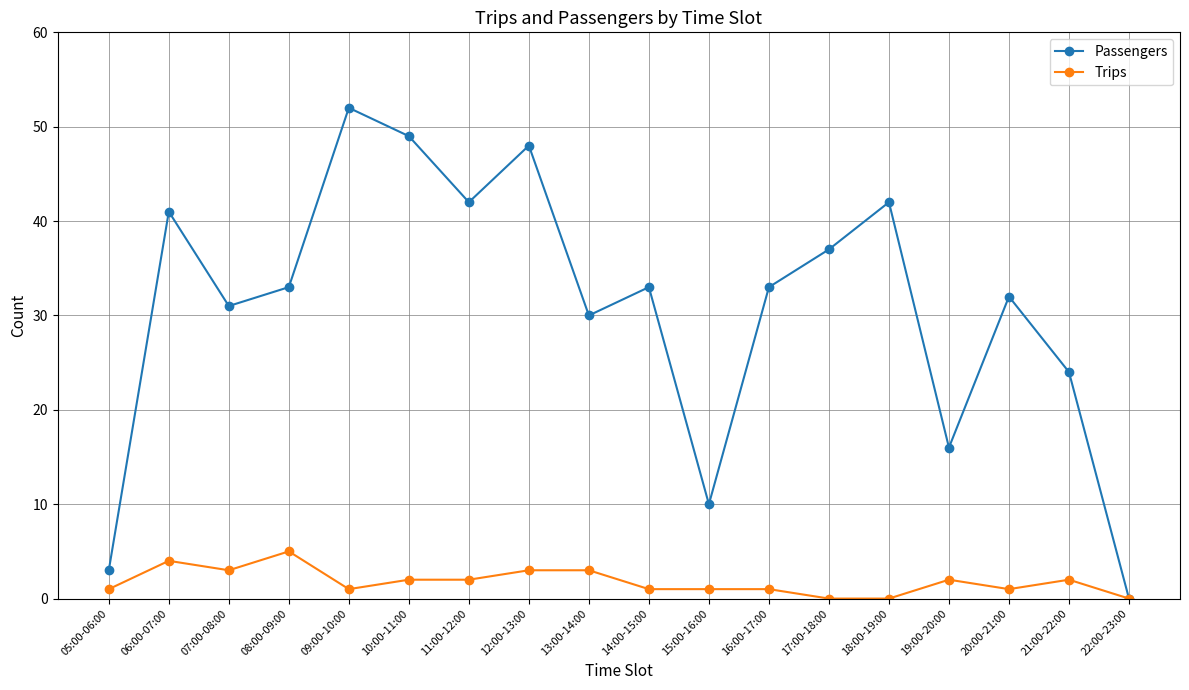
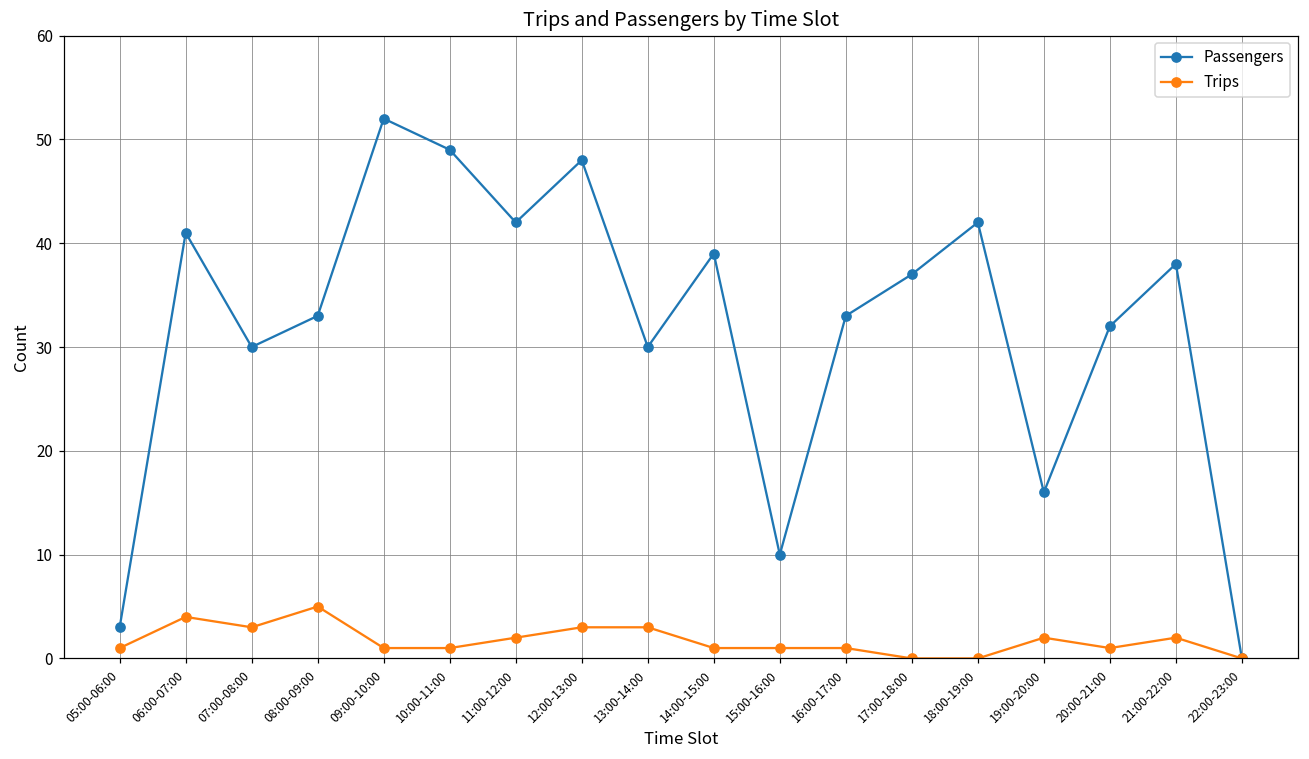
Passengers, 07:00-08:00: 31 -> 30
Trips, 10:00-11:00: 2 -> 1
Passengers, 14:00-15:00: 33 -> 39
Passengers, 21:00-22:00: 24 -> 38
